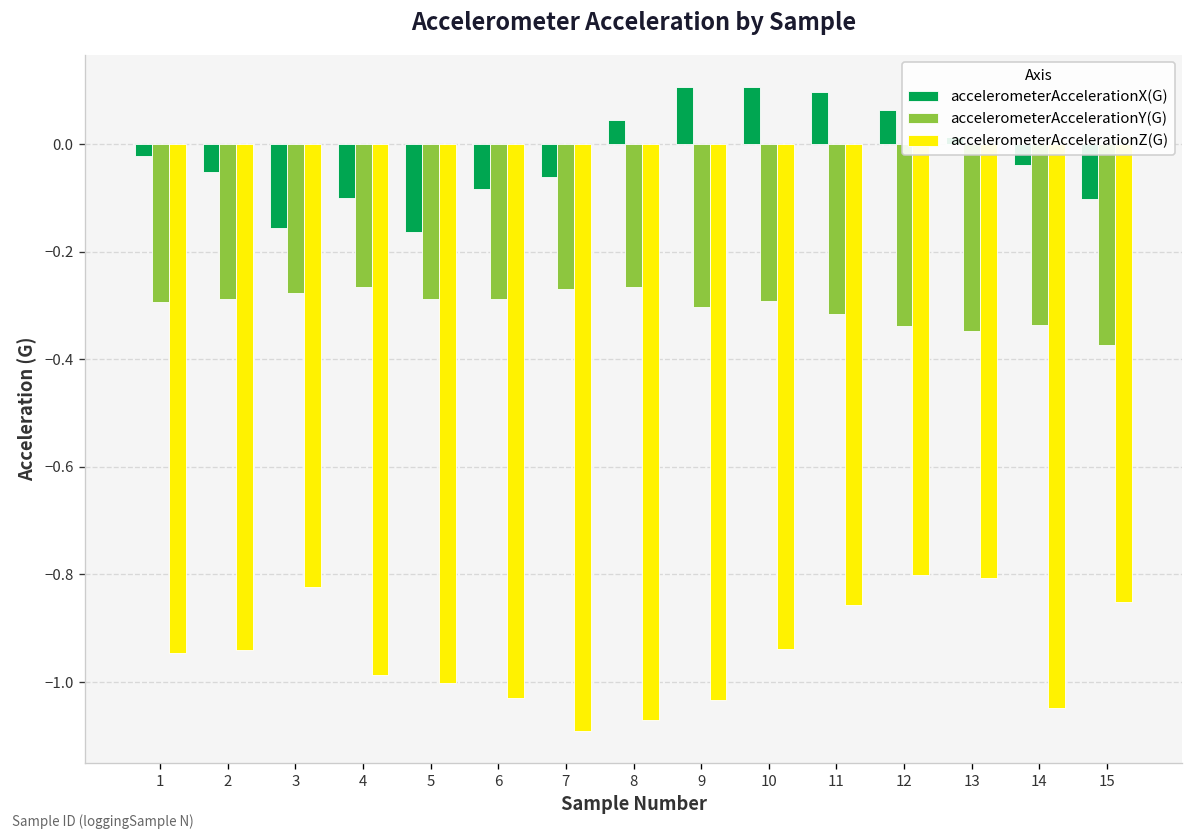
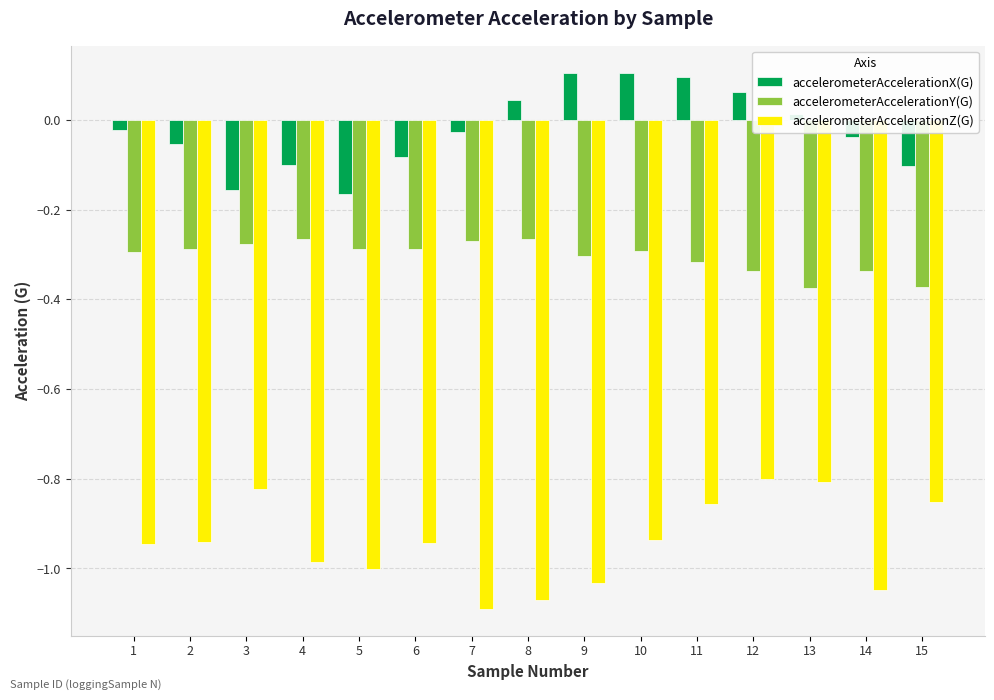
accelerometerAccelerationZ(G), 6: -1.03 -> -0.94
accelerometerAccelerationX(G), 7: -0.06 -> -0.03
accelerometerAccelerationY(G), 13: -0.35 -> -0.37
